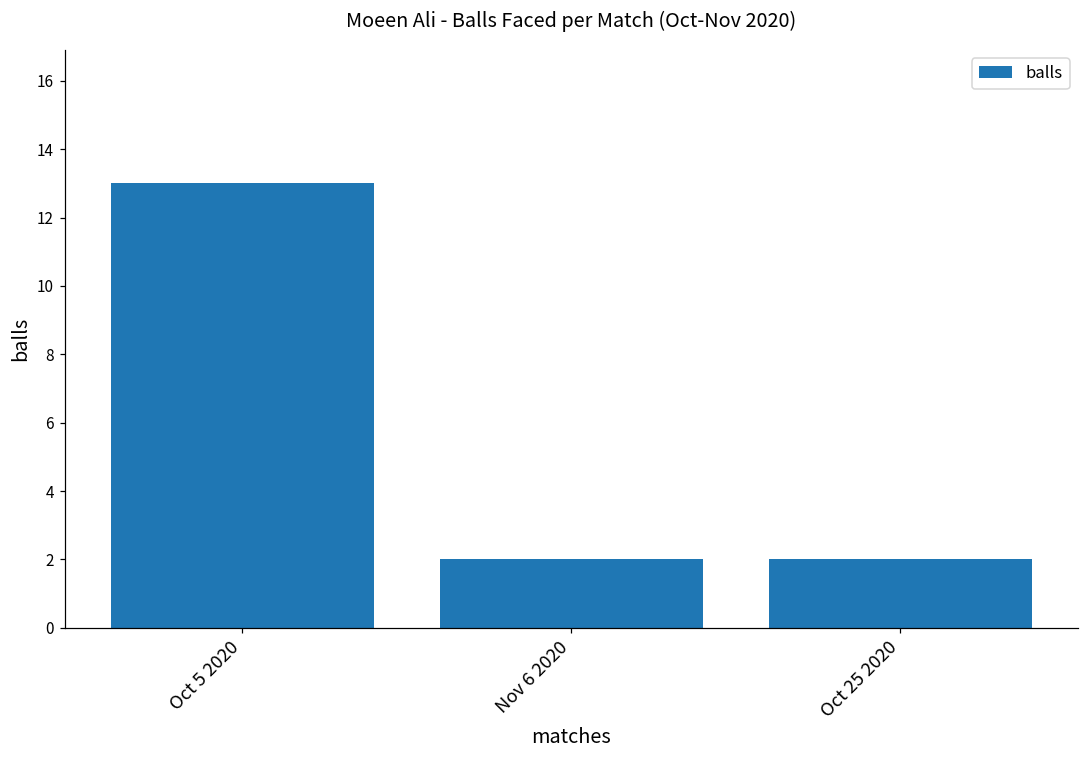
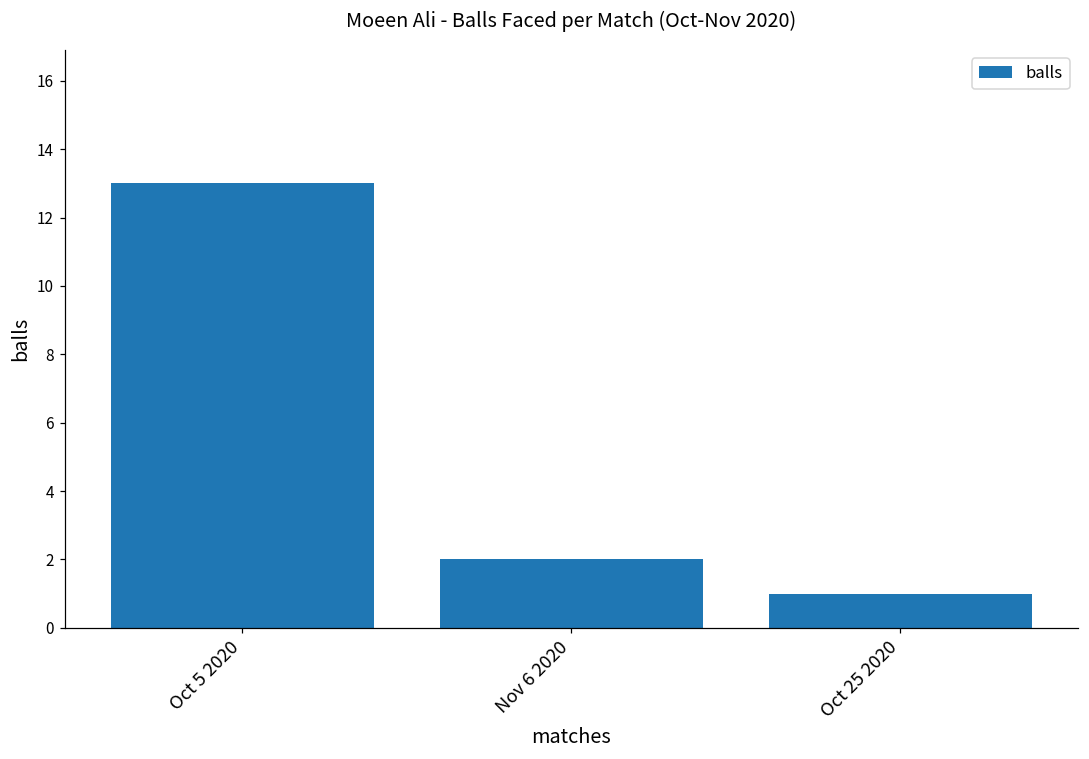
Oct 25 2020: 2 -> 1
